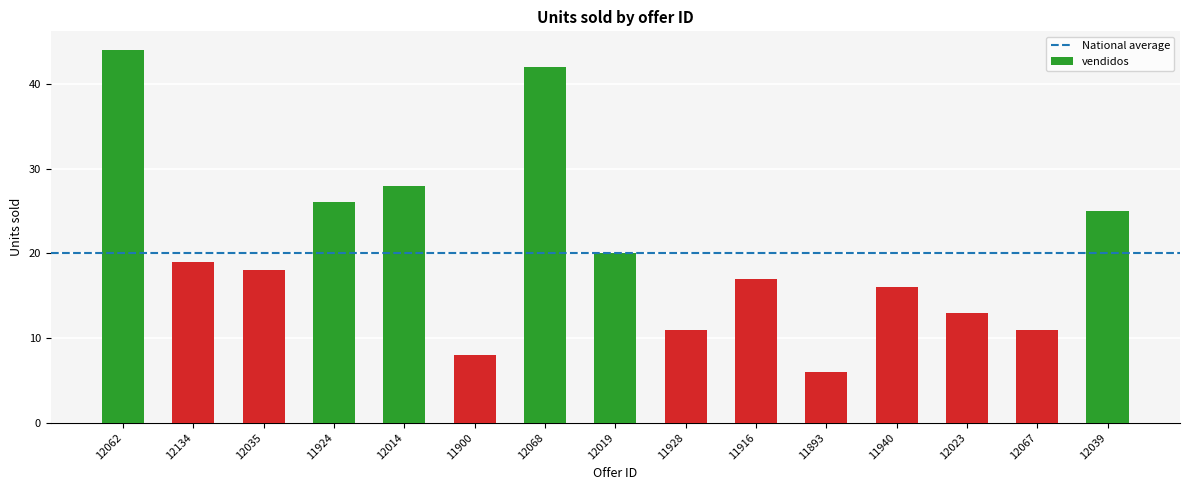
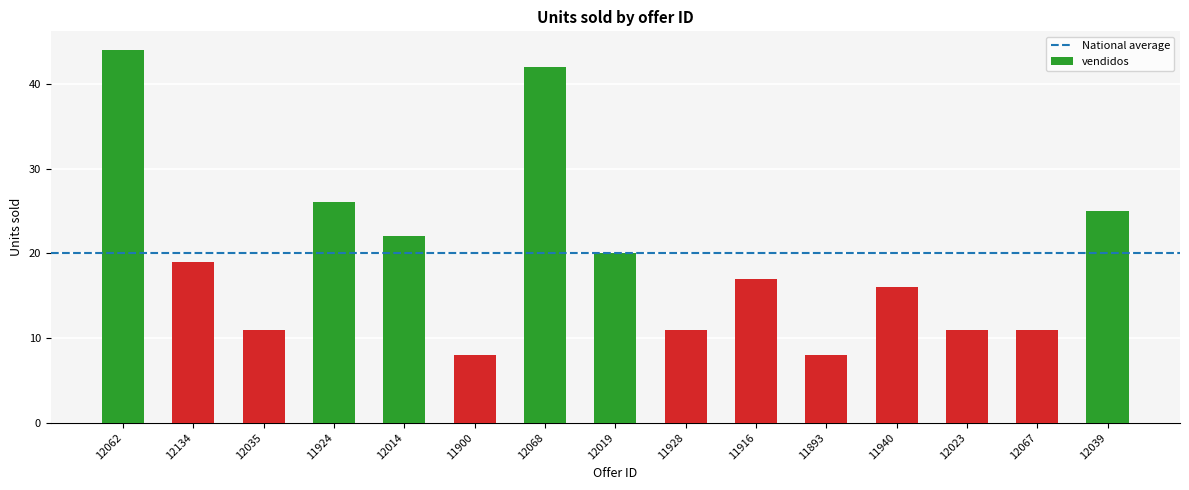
12035: 18 -> 11
12014: 28 -> 22
11893: 6 -> 8
12023: 13 -> 11
